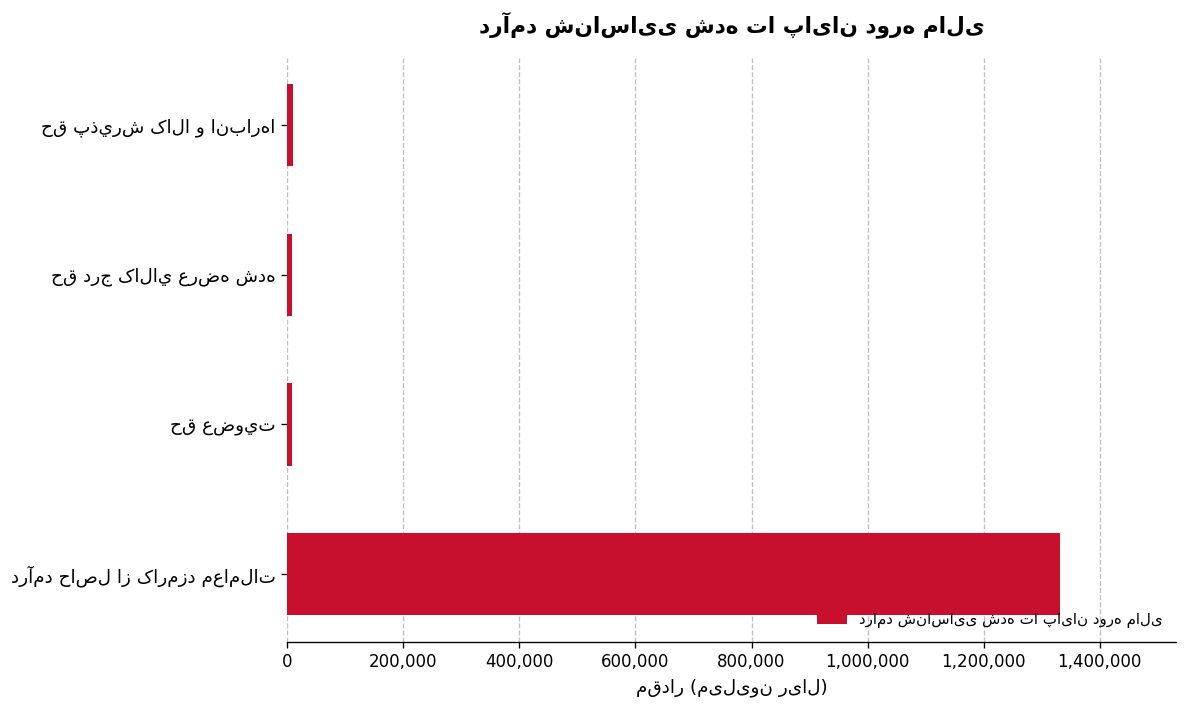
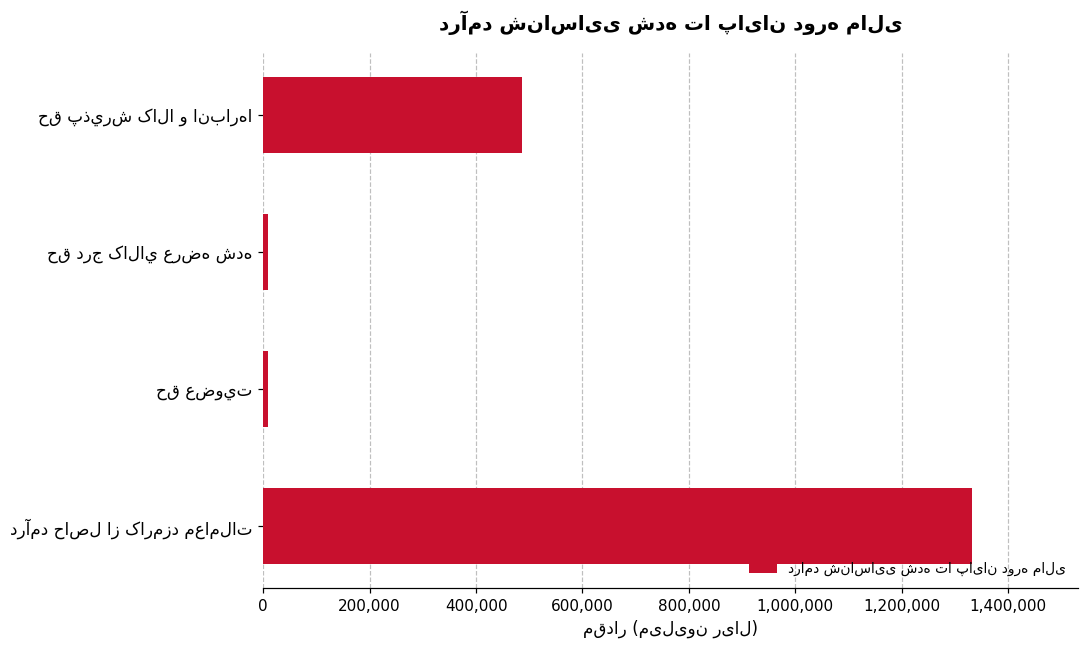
حق پذيرش کالا و انبارها: 10,000 -> 490,000
